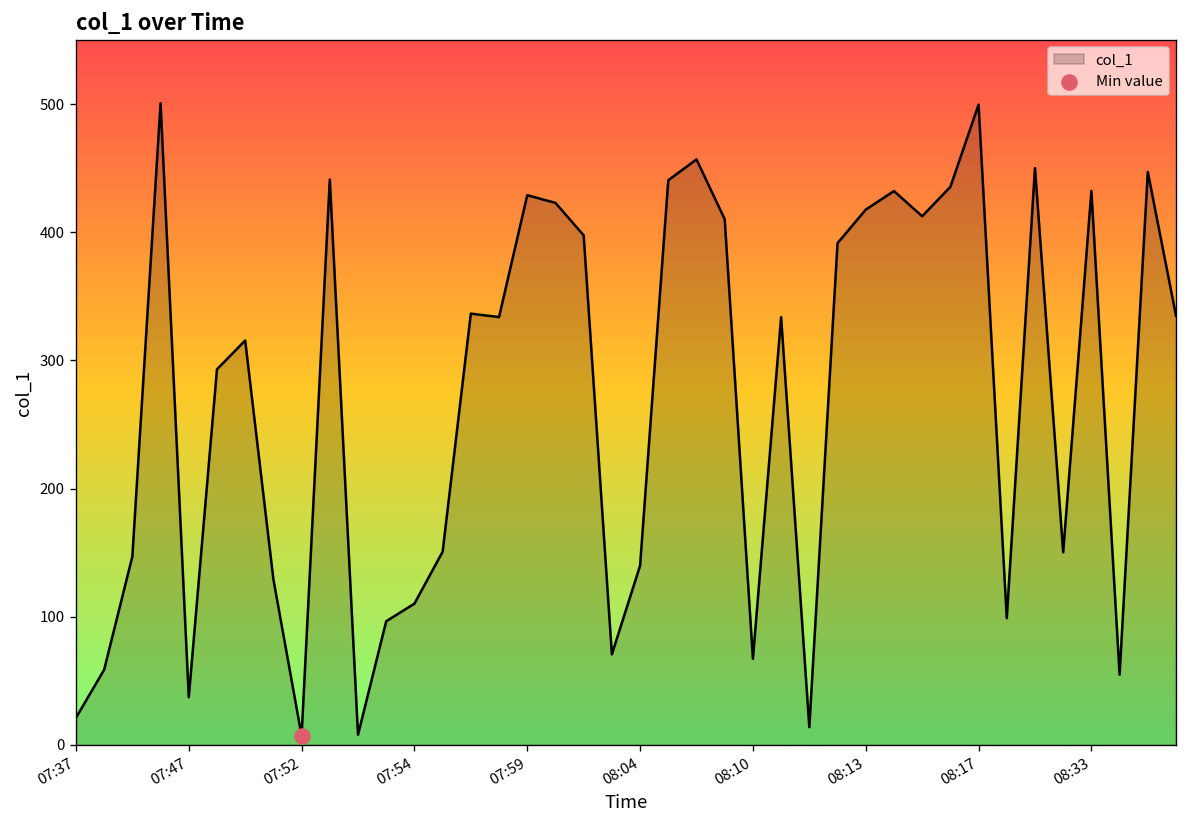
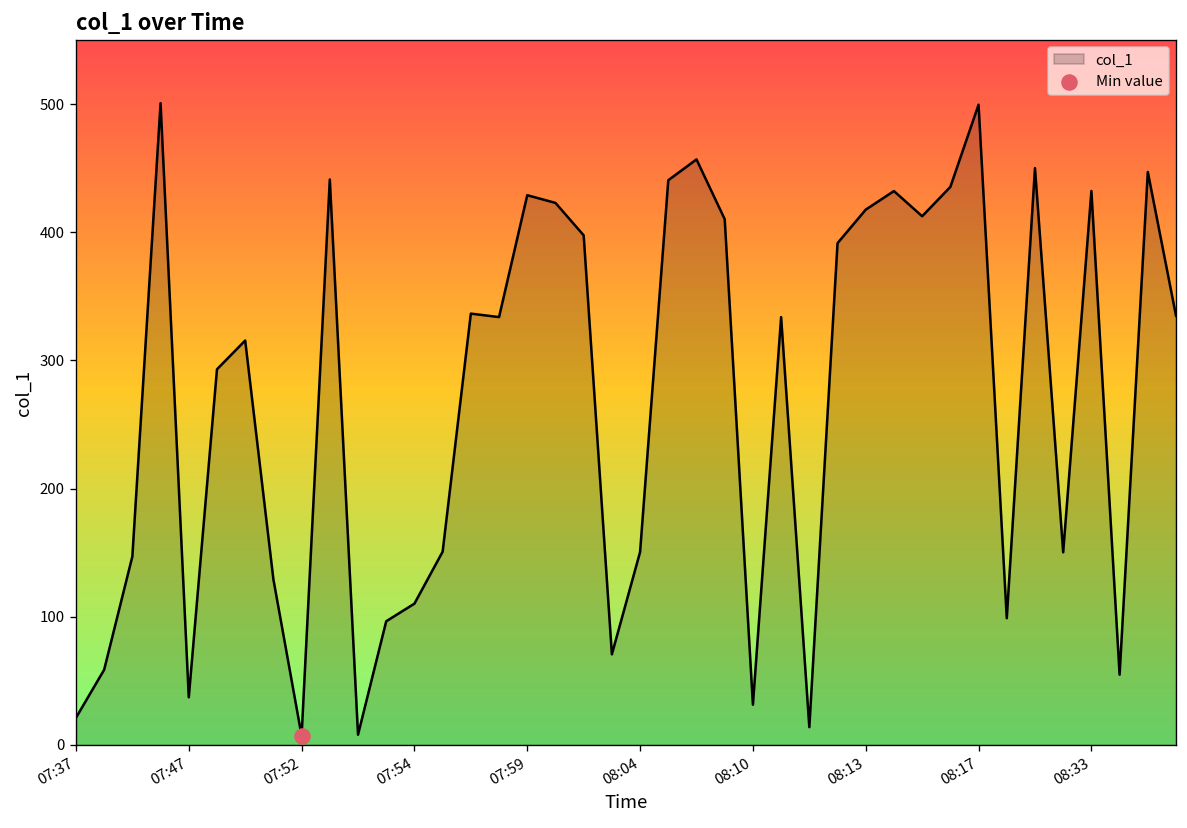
col_1, 08:04: 140 -> 150
col_1, 08:10: 67 -> 31
